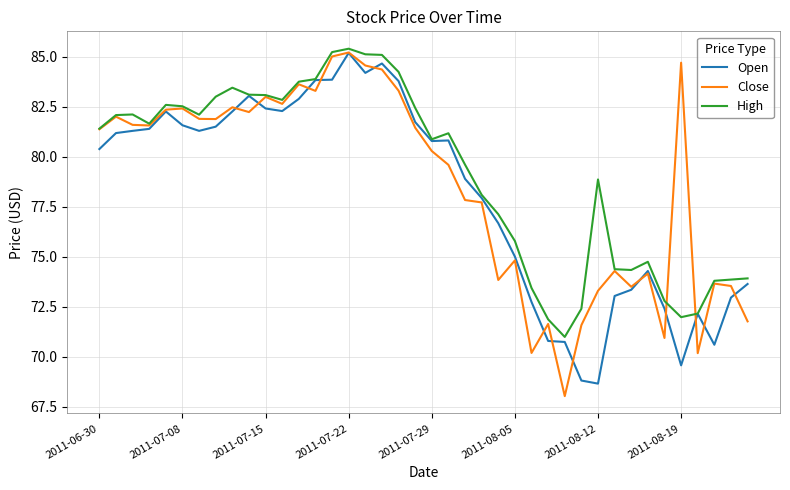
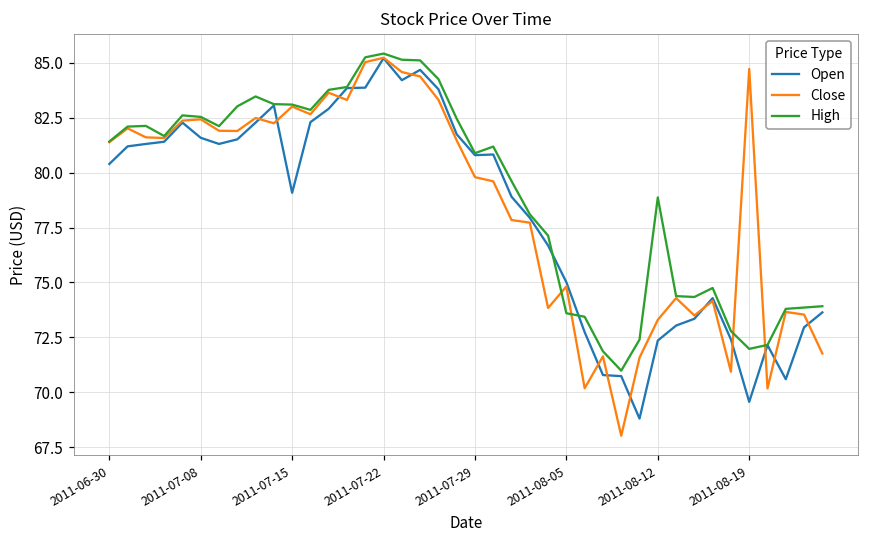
Open, 2011-07-15: 82.4 -> 79.1
Close, 2011-07-29: 80.3 -> 79.8
High, 2011-08-05: 75.8 -> 73.6
Open, 2011-08-12: 68.7 -> 72.4
